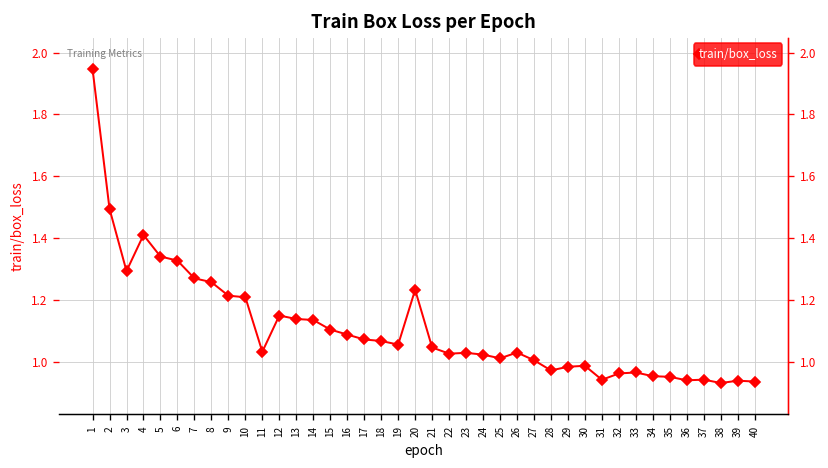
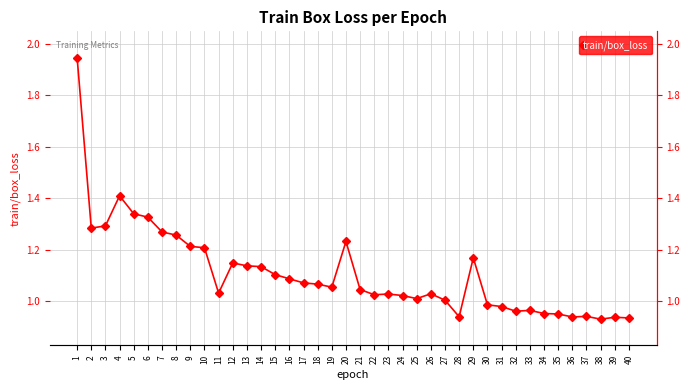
2: 1.49 -> 1.28
28: 0.97 -> 0.94
29: 0.98 -> 1.17
31: 0.94 -> 0.98
